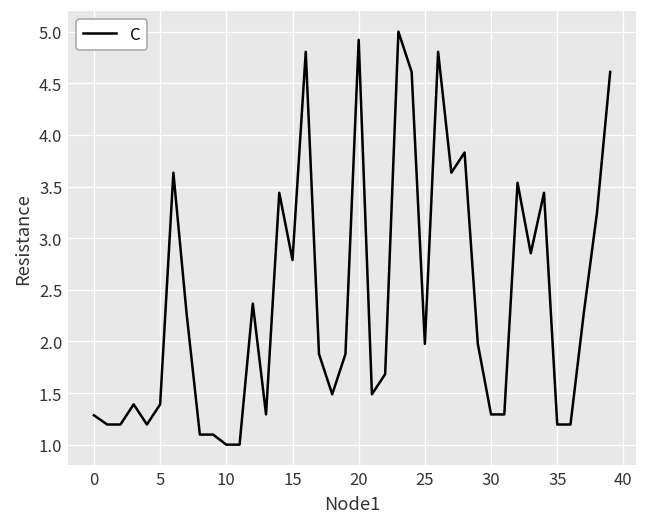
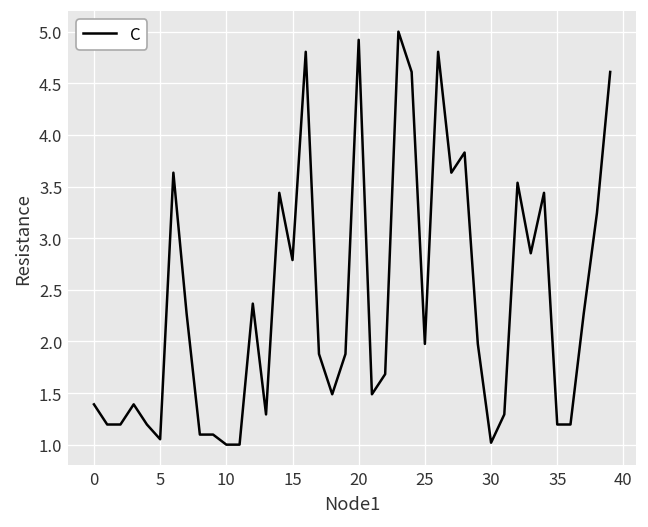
0: 1.3 -> 1.4
5: 1.4 -> 1.1
30: 1.3 -> 1.0
